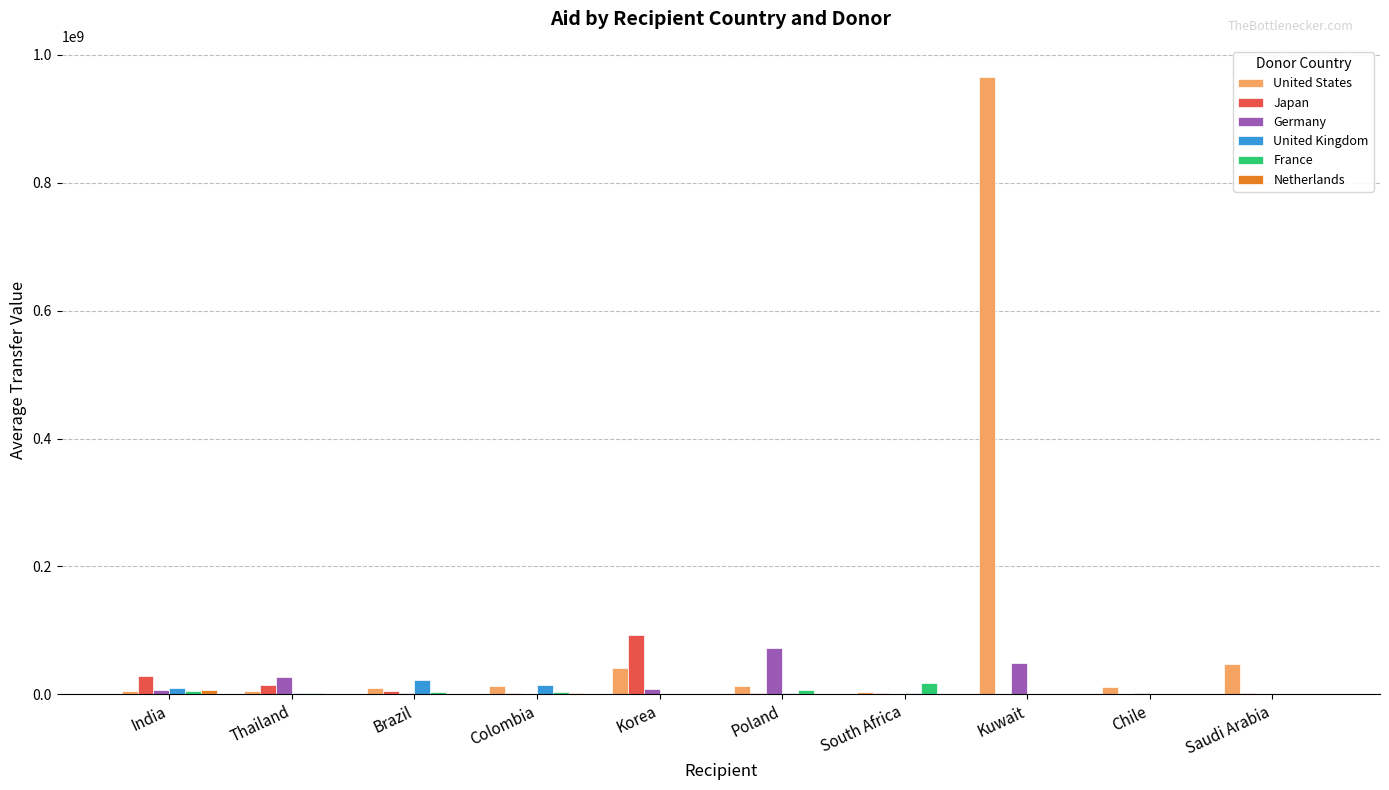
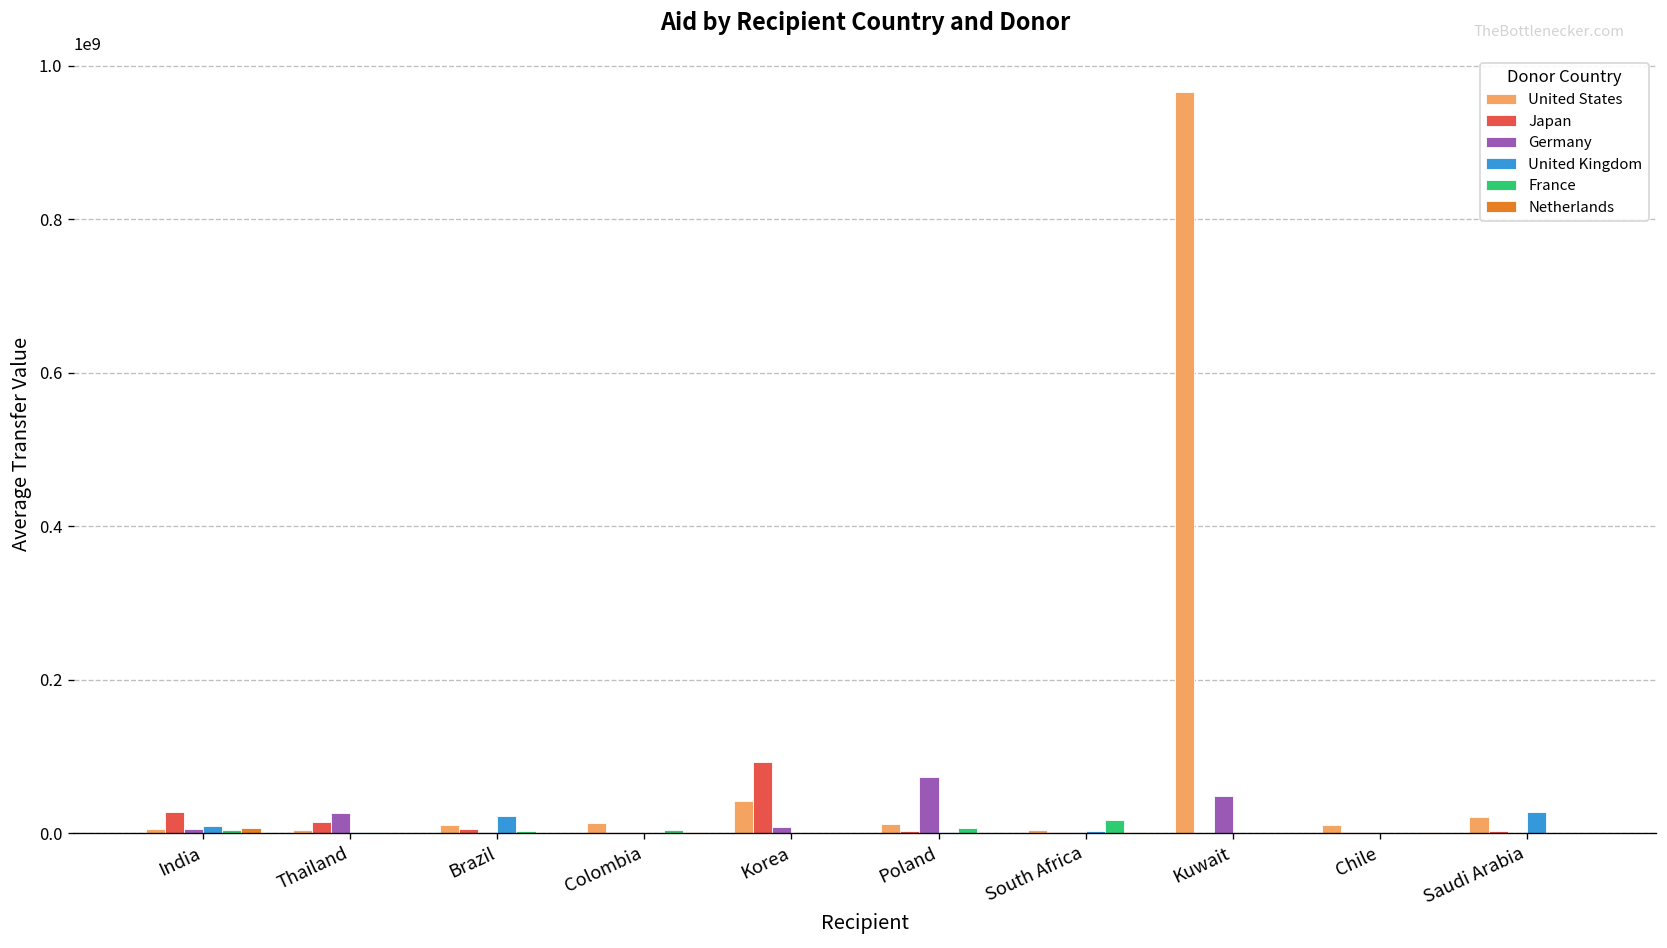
United Kingdom, Colombia: 10000000 -> 0
United States, Saudi Arabia: 50000000 -> 20000000
United Kingdom, Saudi Arabia: 0 -> 30000000
